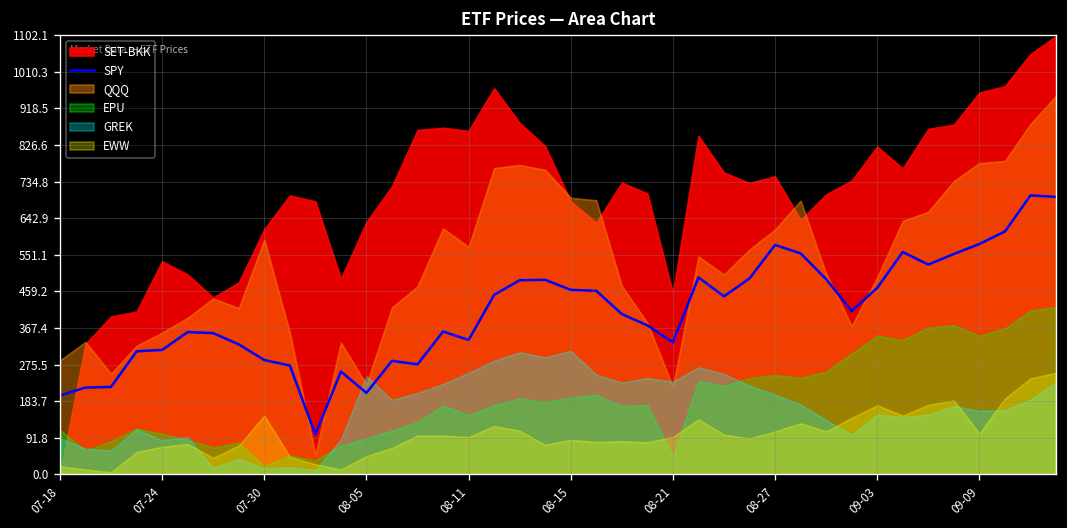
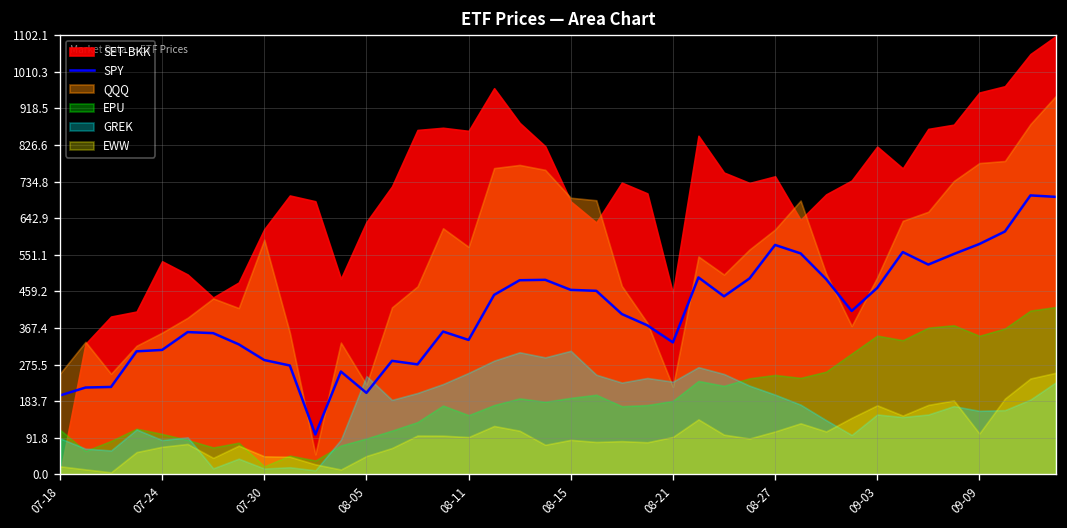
QQQ, 07-18: 290 -> 250
EWW, 07-30: 150 -> 50
EPU, 08-21: 40 -> 180
